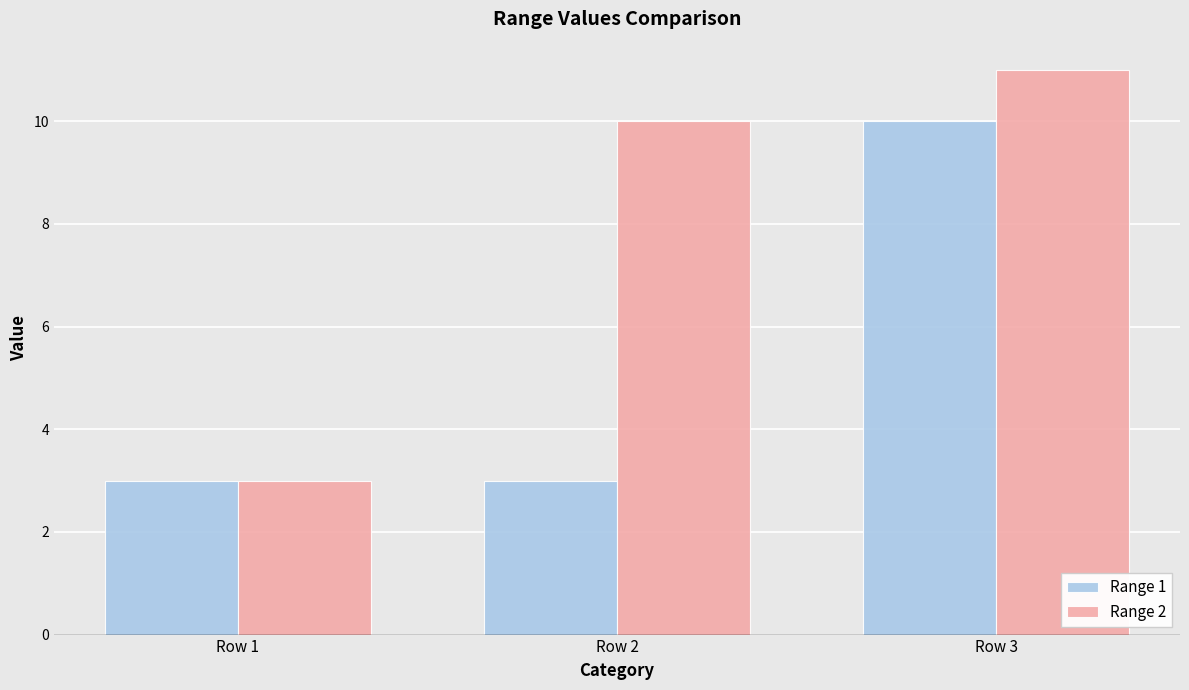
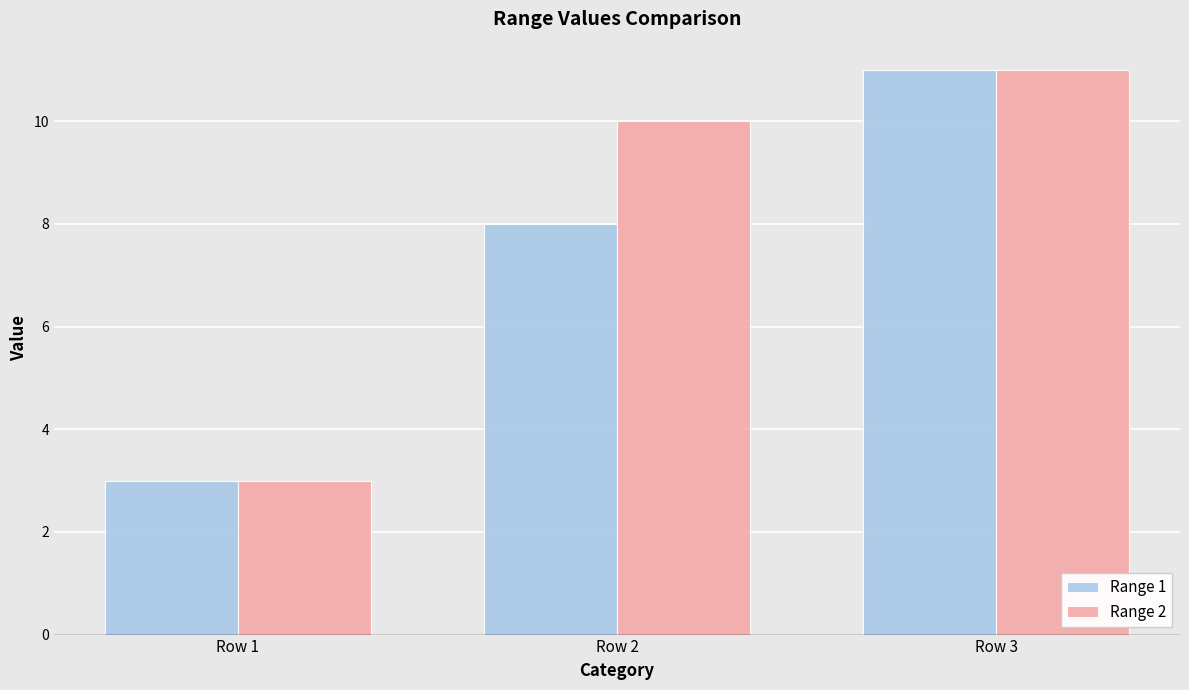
Range 1, Row 2: 3 -> 8
Range 1, Row 3: 10 -> 11
